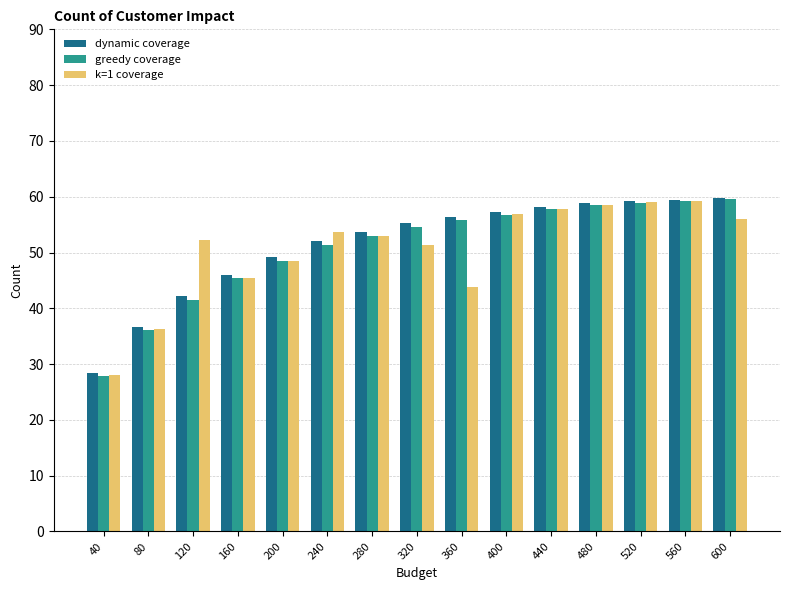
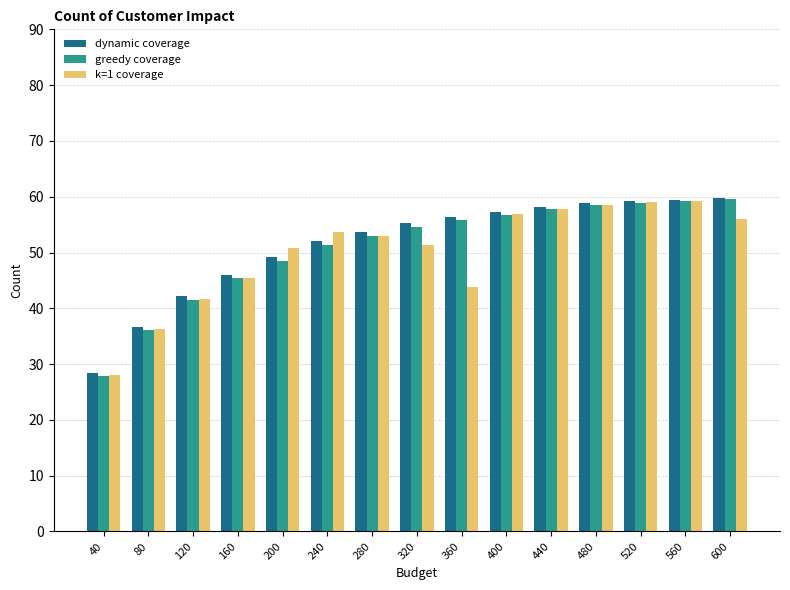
k=1 coverage, 120: 52 -> 42
k=1 coverage, 200: 49 -> 51
